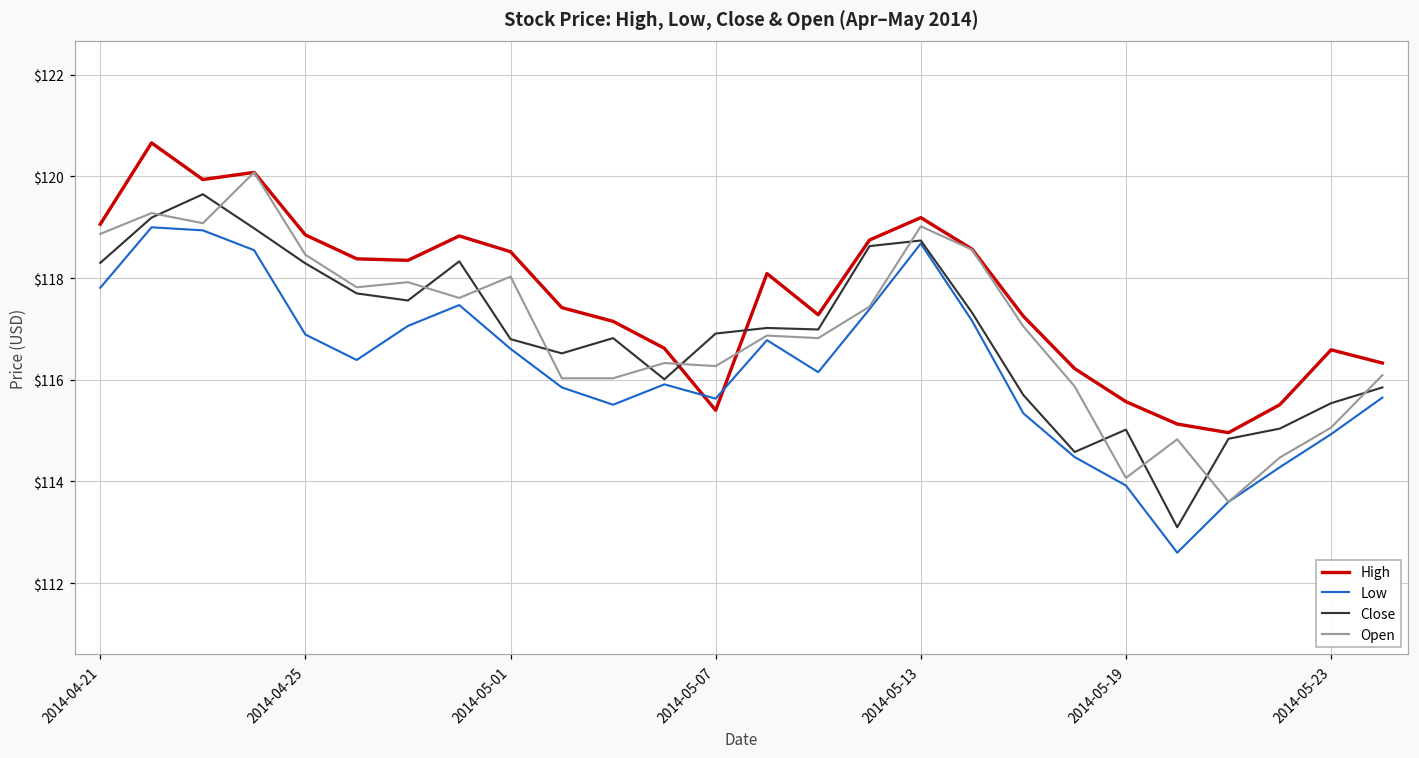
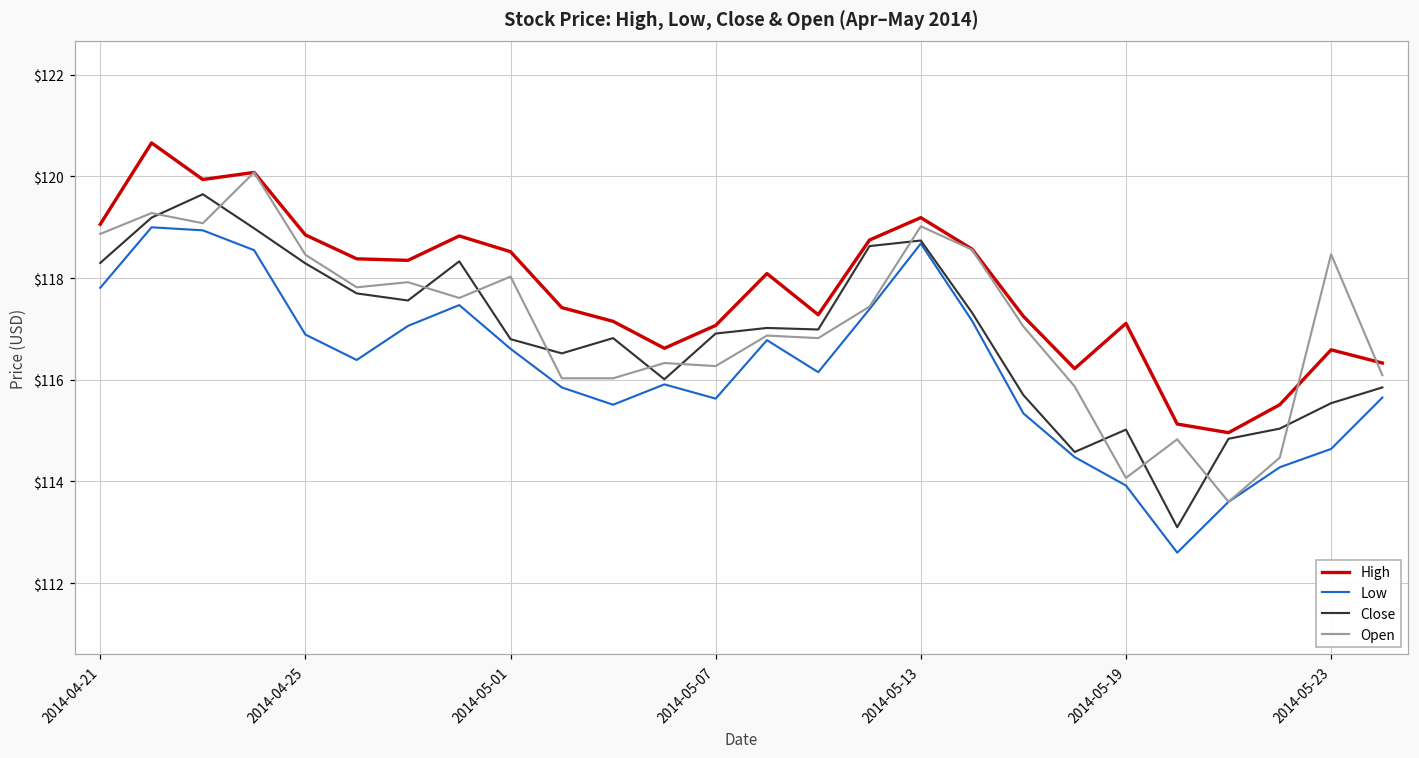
High, 2014-05-07: $115.4 -> $117.1
High, 2014-05-19: $115.6 -> $117.1
Low, 2014-05-23: $114.9 -> $114.6
Open, 2014-05-23: $115.1 -> $118.5
